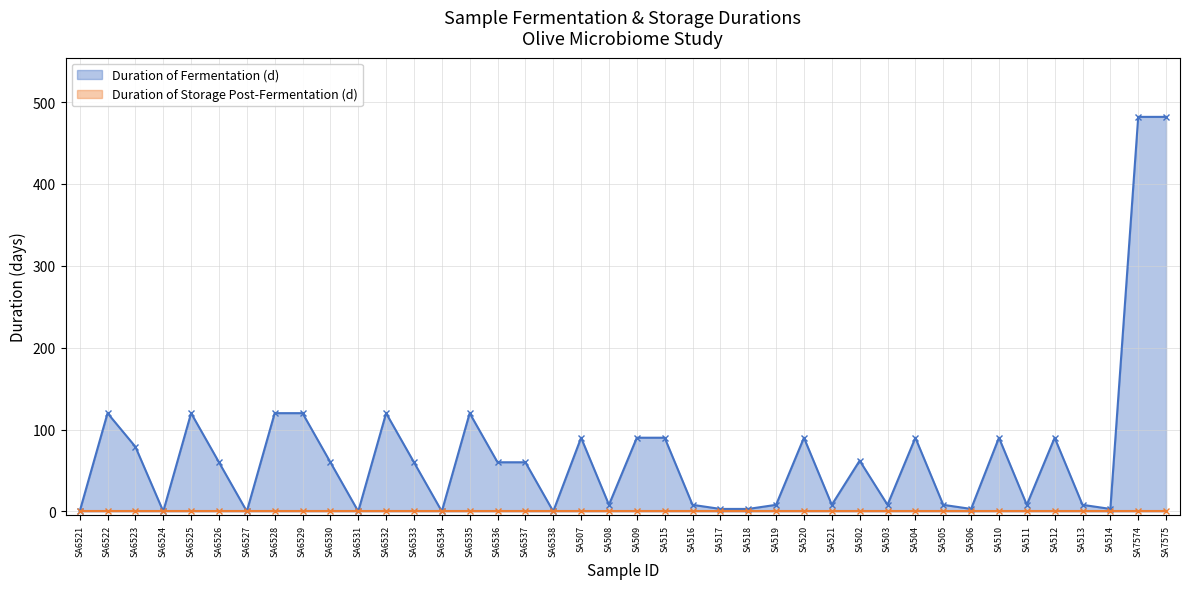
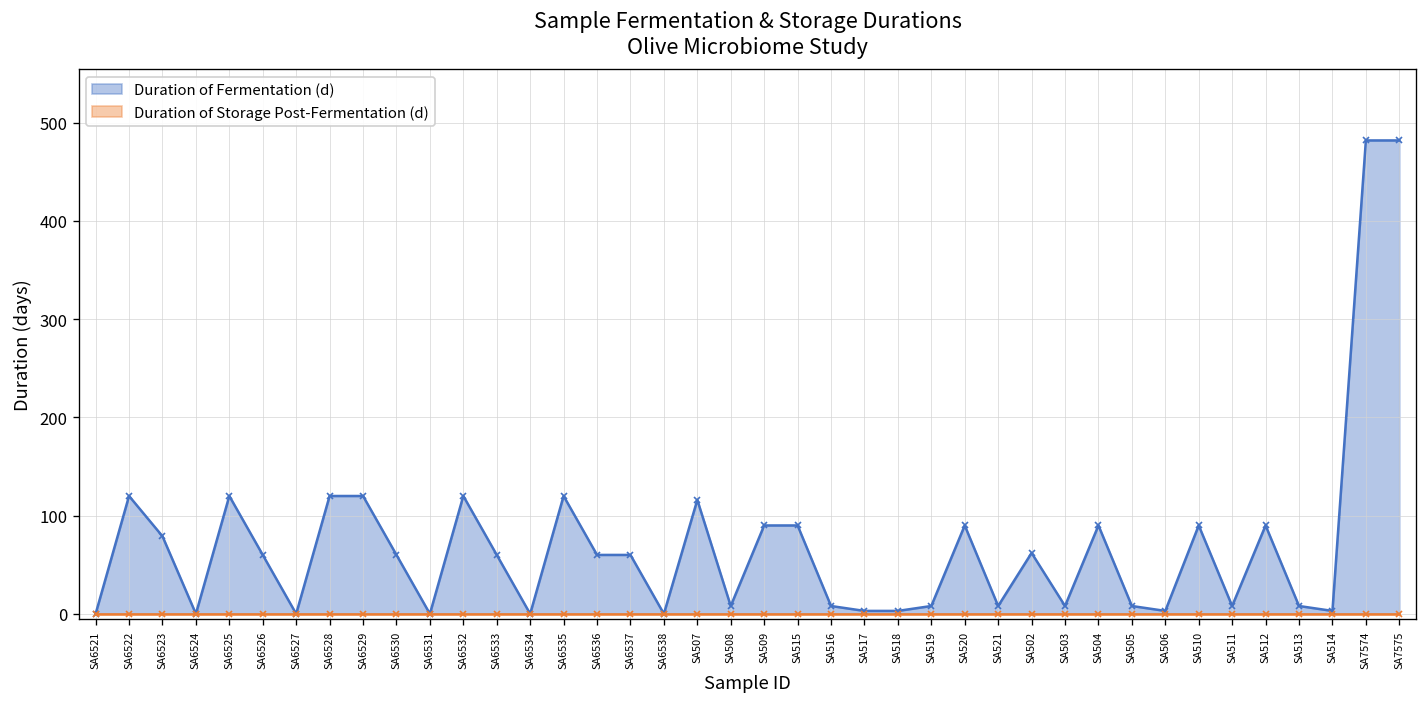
Duration of Fermentation (d), SA507: 90 -> 120
